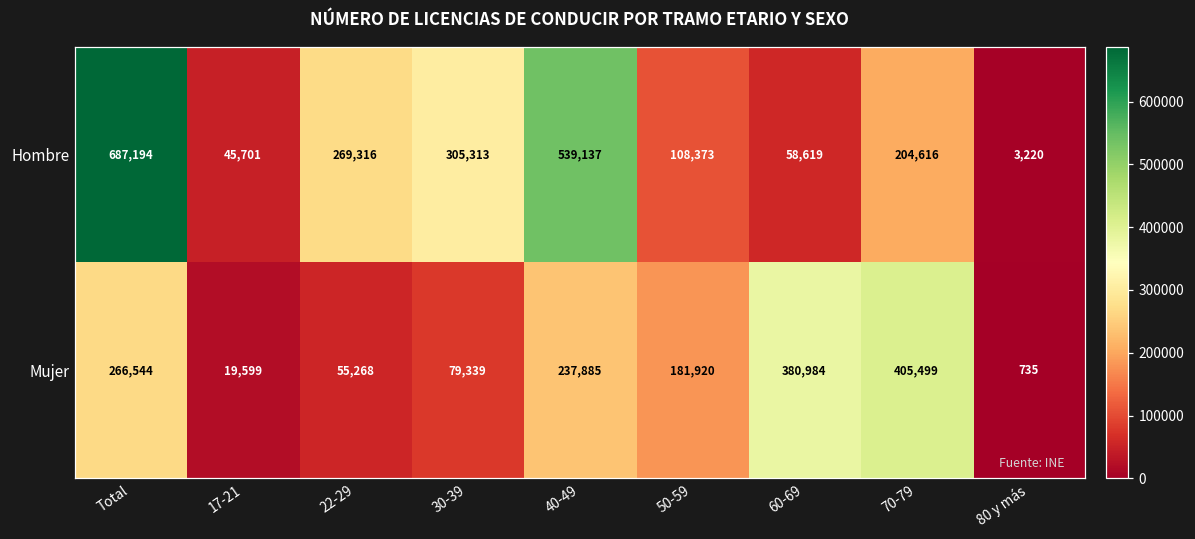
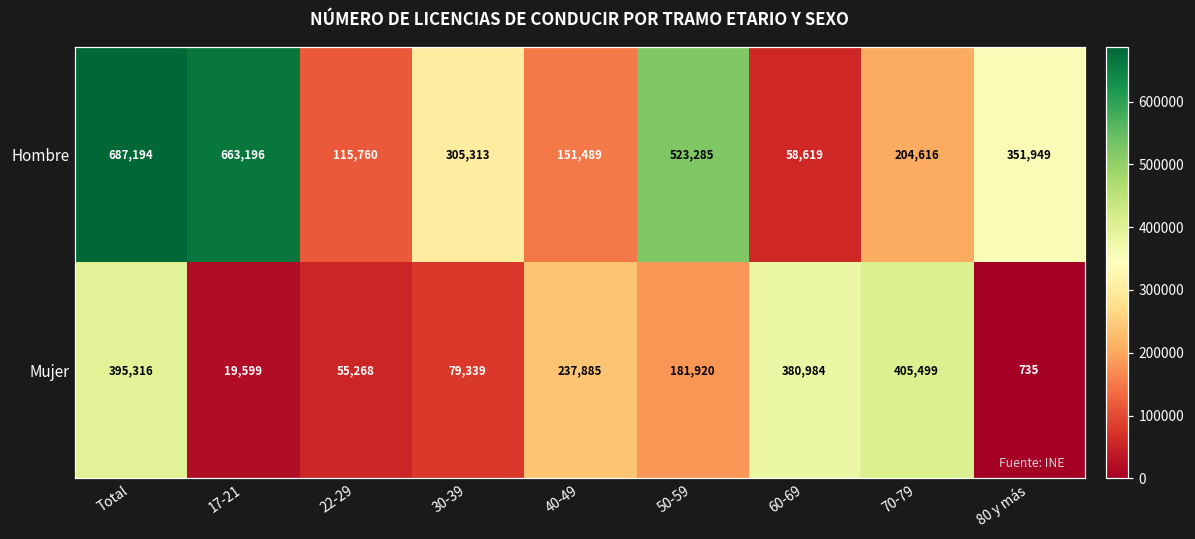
Hombre, 17-21: 45,701 -> 663,196
Hombre, 22-29: 269,316 -> 115,760
Hombre, 40-49: 539,137 -> 151,489
Hombre, 50-59: 108,373 -> 523,285
Hombre, 80 y más: 3,220 -> 351,949
Mujer, Total: 266,544 -> 395,316
